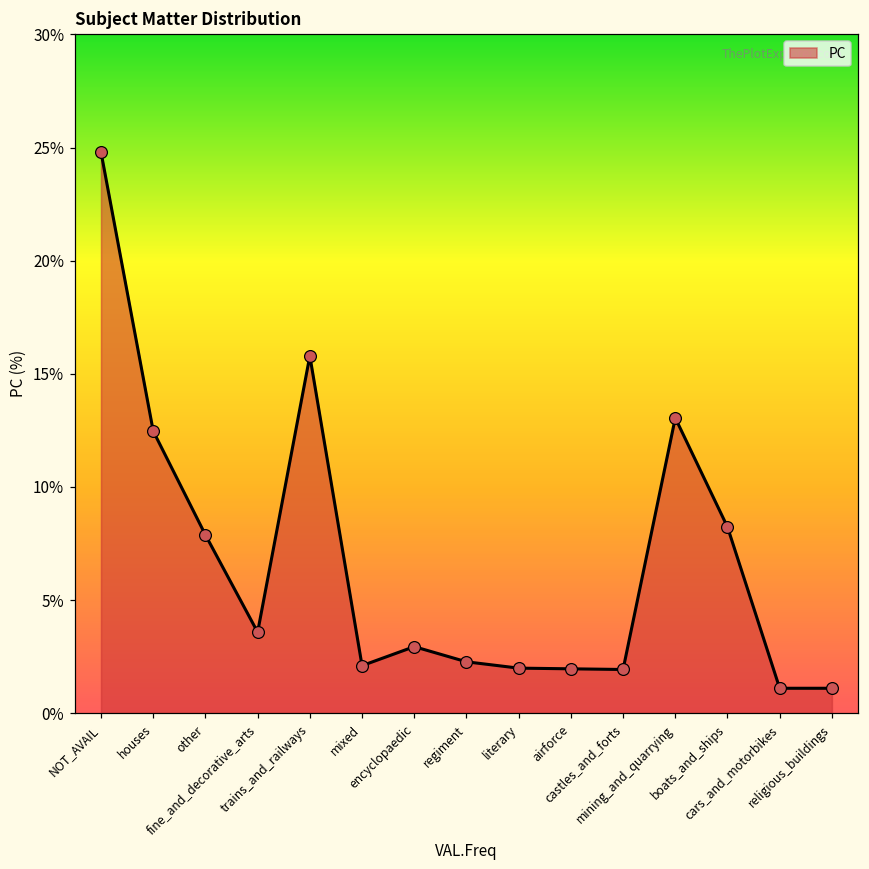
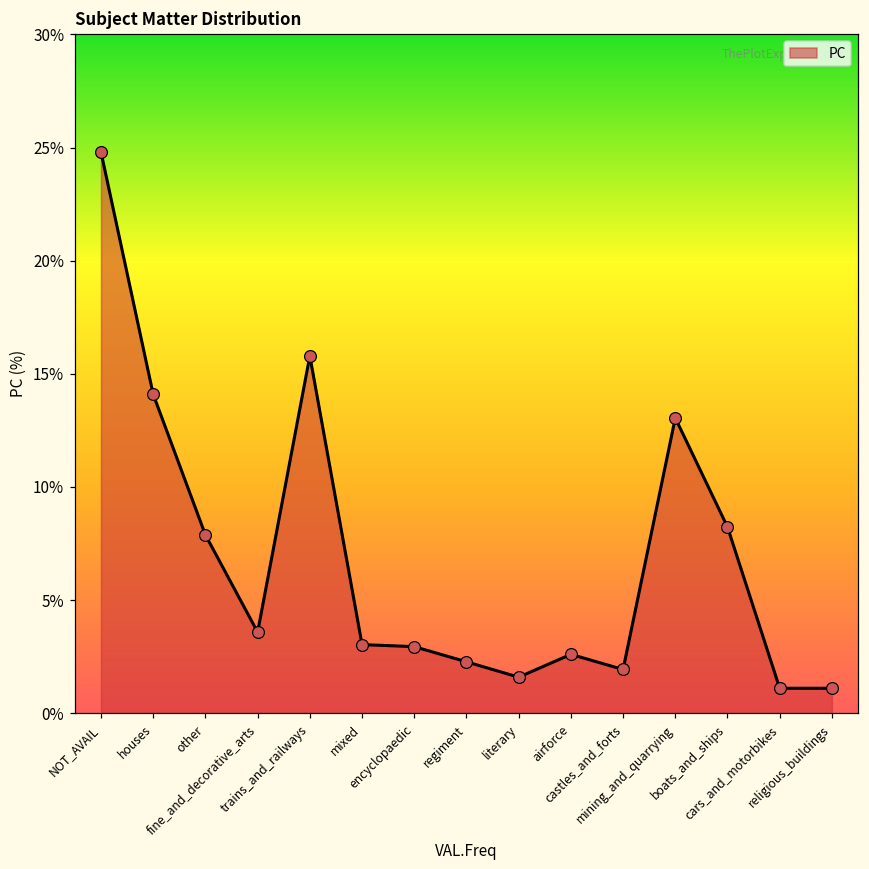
houses: 12.5% -> 14.1%
mixed: 2.1% -> 3.0%
literary: 2.0% -> 1.6%
airforce: 2.0% -> 2.6%
